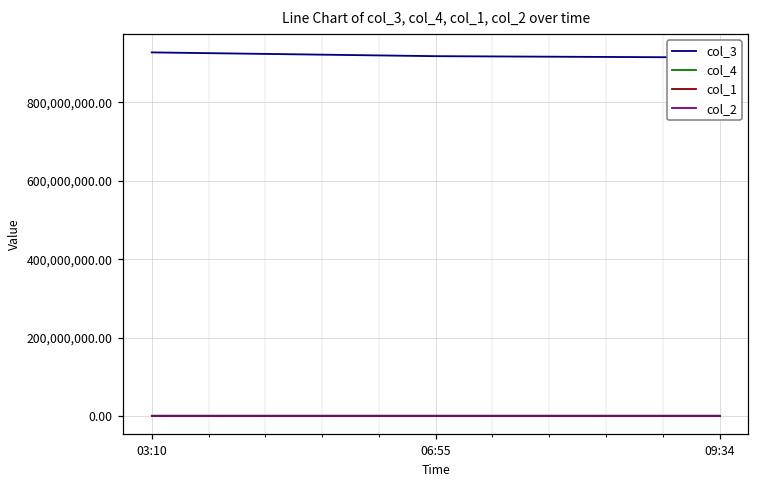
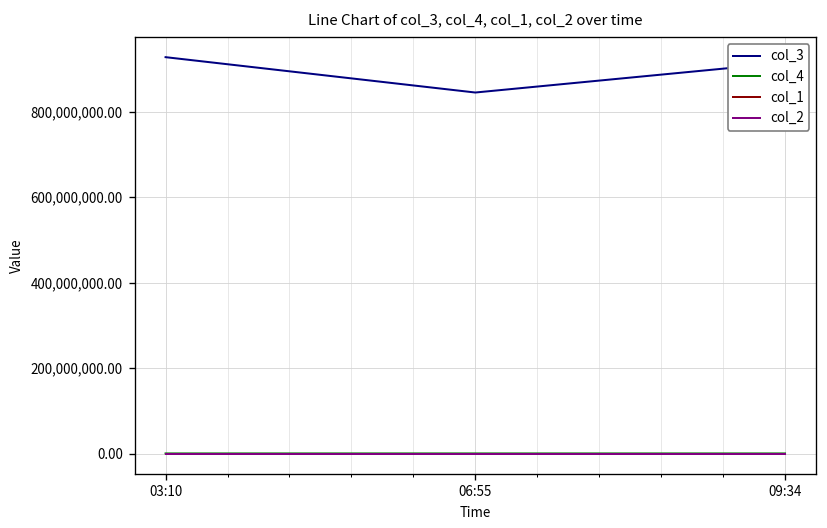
col_3, 06:55: 920,000,000 -> 840,000,000
